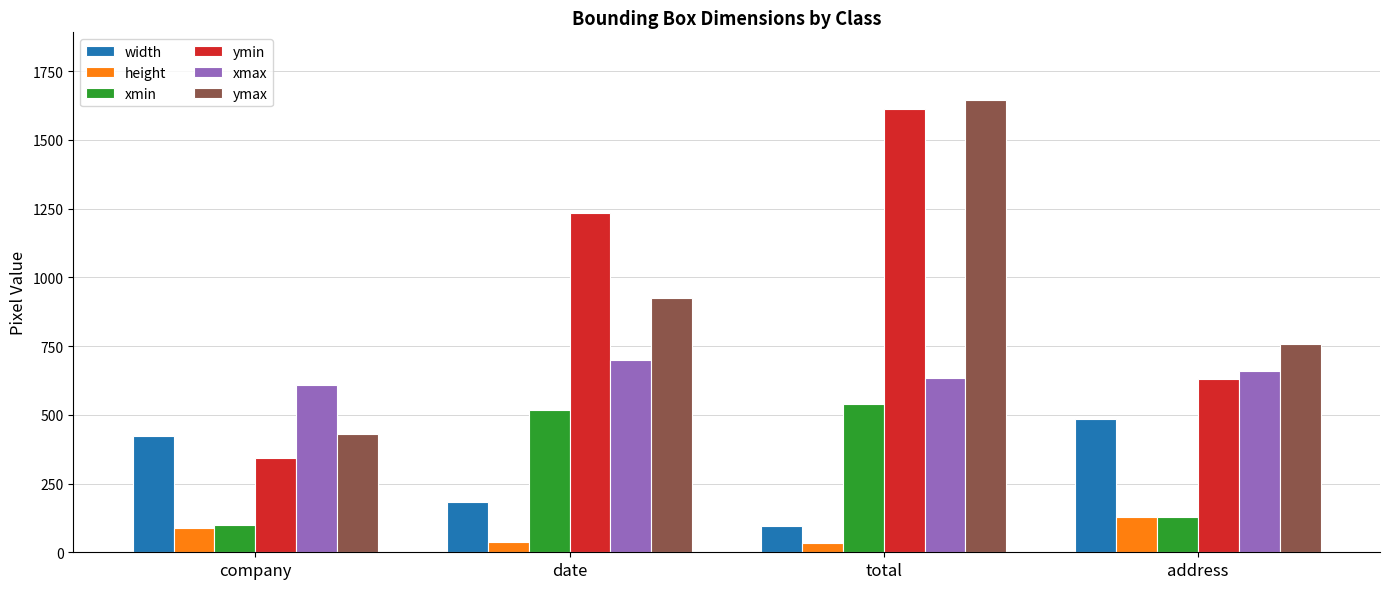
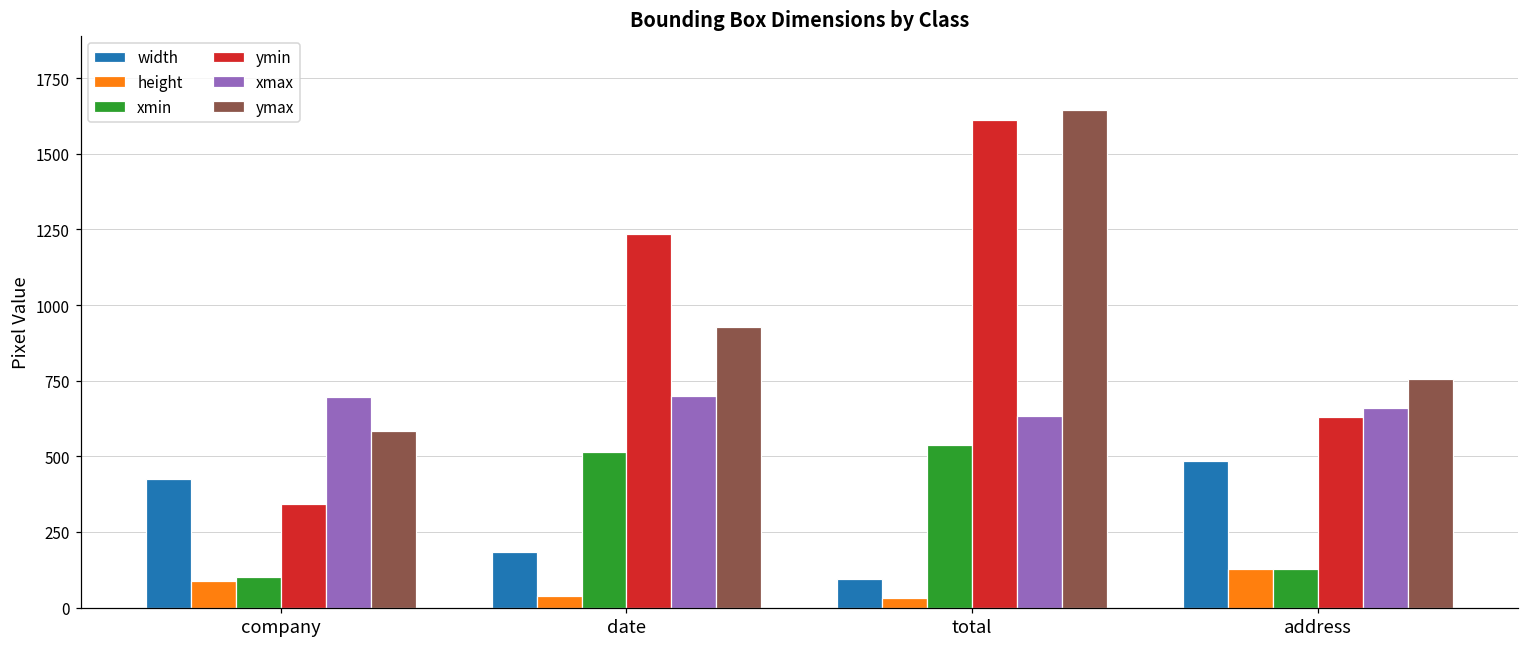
xmax, company: 610 -> 700
ymax, company: 430 -> 580
